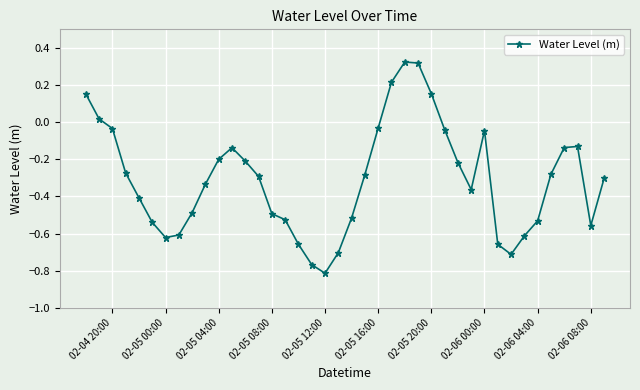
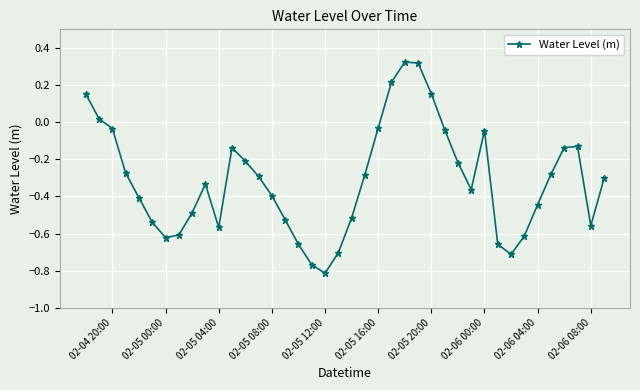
02-05 04:00: -0.20 -> -0.57
02-05 08:00: -0.49 -> -0.40
02-06 04:00: -0.53 -> -0.44
